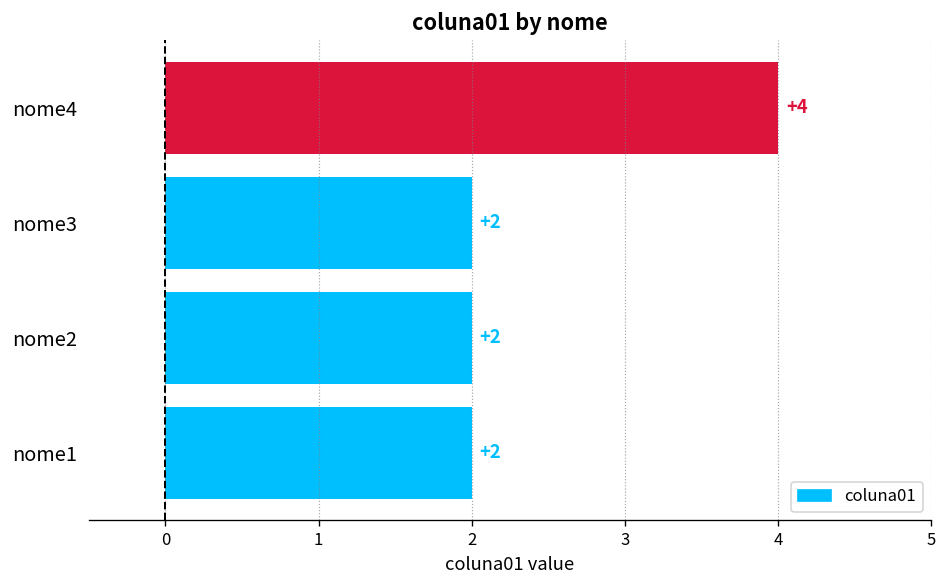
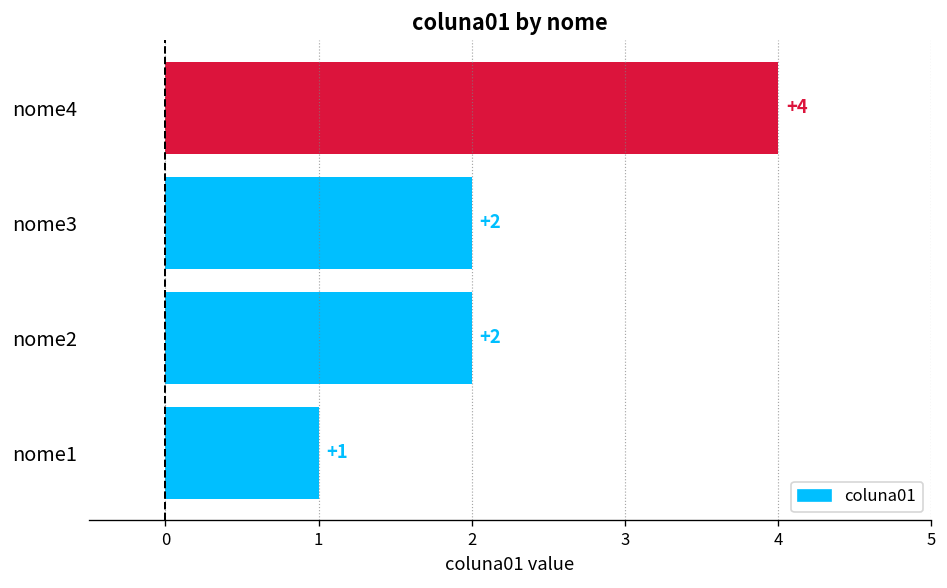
nome1: +2 -> +1
